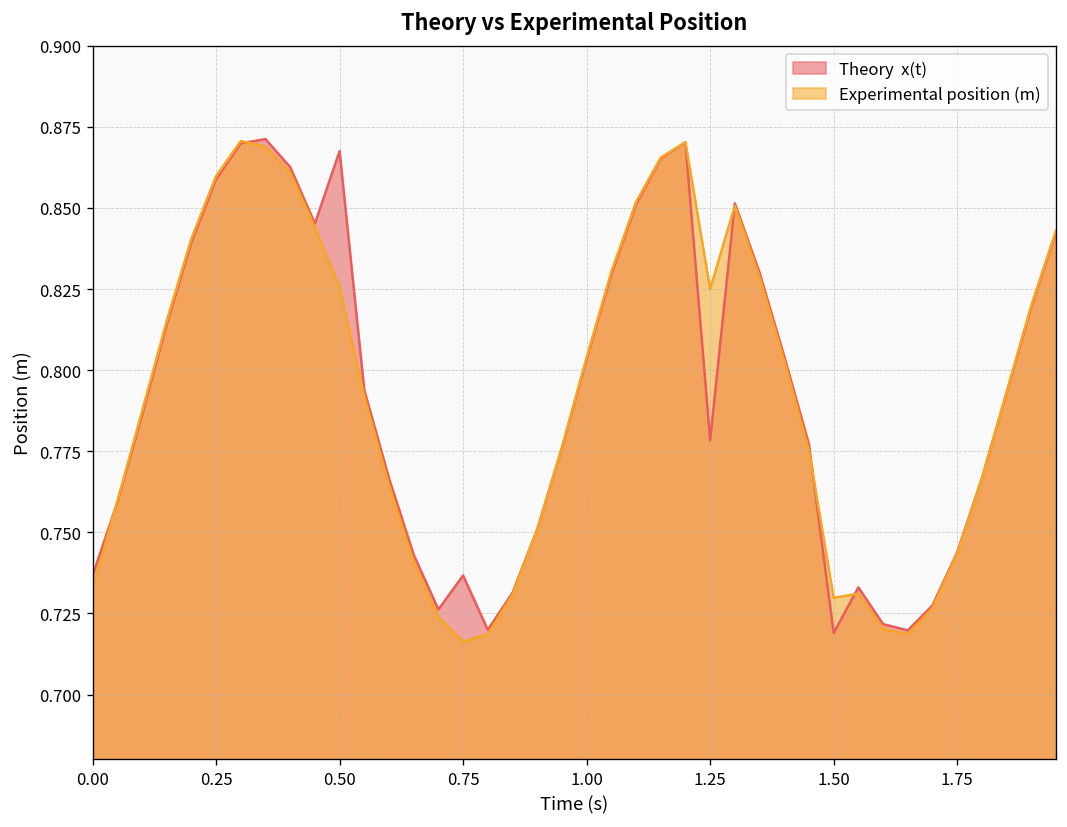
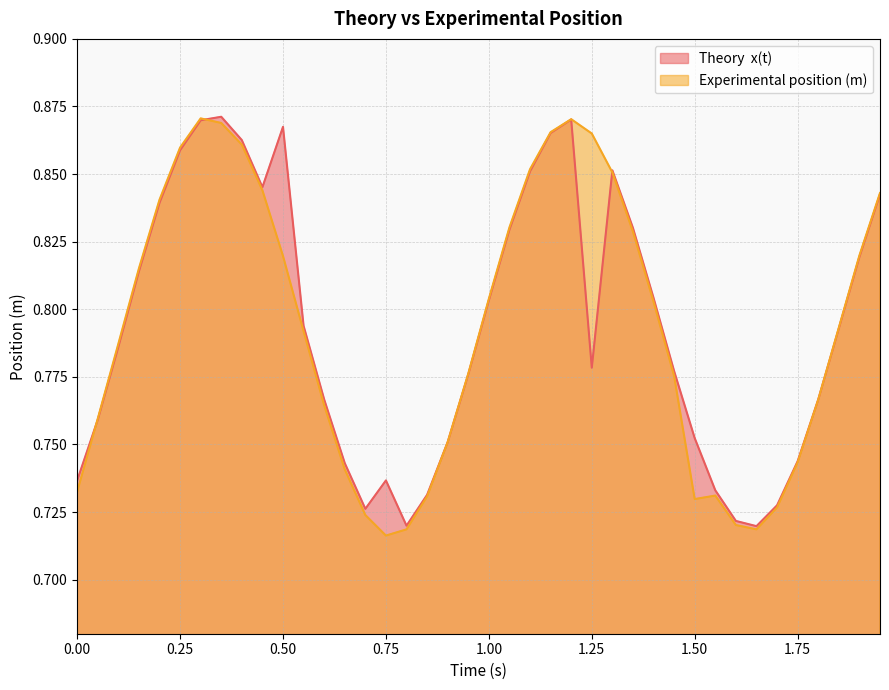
Experimental position (m), 0.50: 0.825 -> 0.820
Experimental position (m), 1.25: 0.825 -> 0.865
Theory x(t), 1.50: 0.719 -> 0.752
